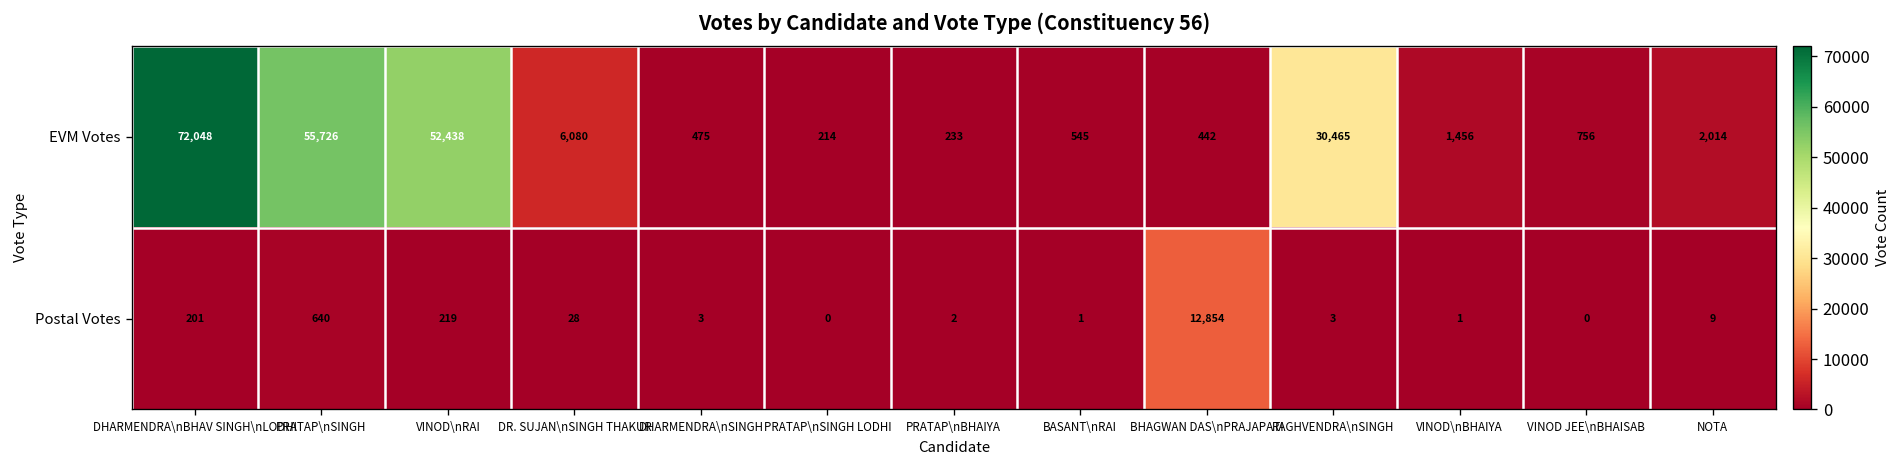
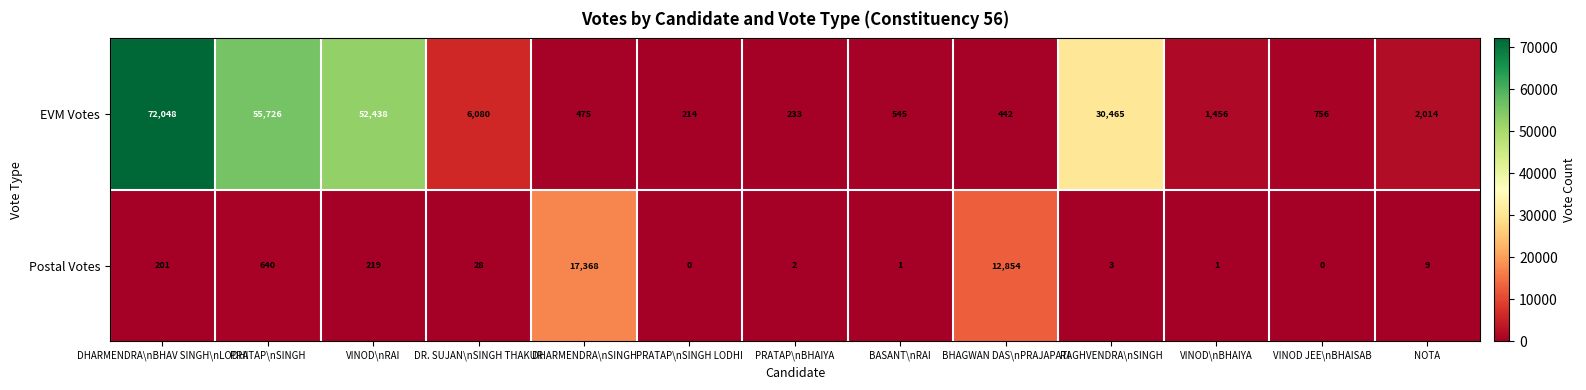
Postal Votes, DHARMENDRA\nSINGH: 3 -> 17,368
